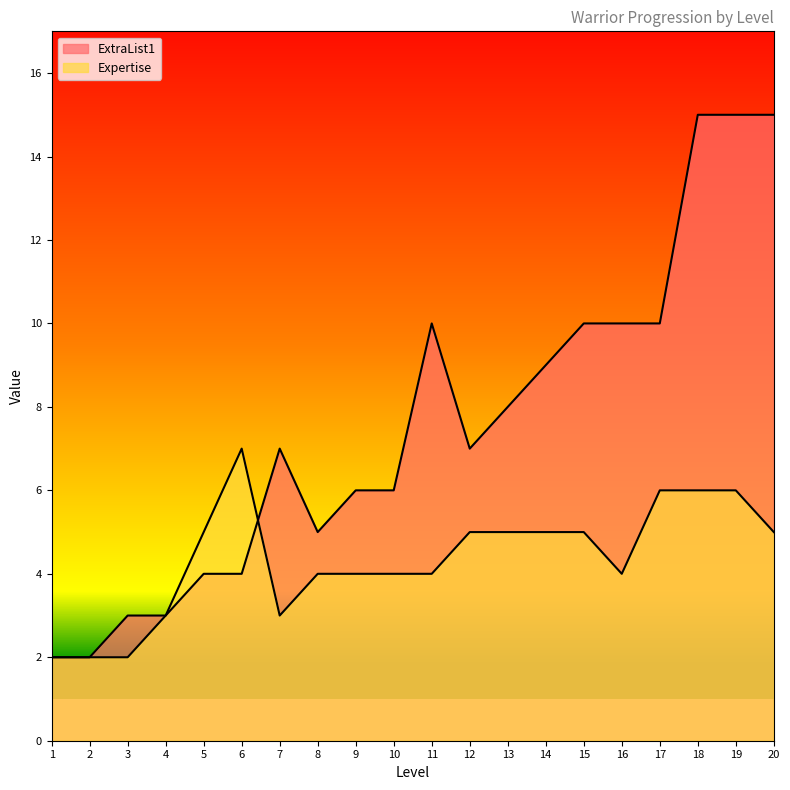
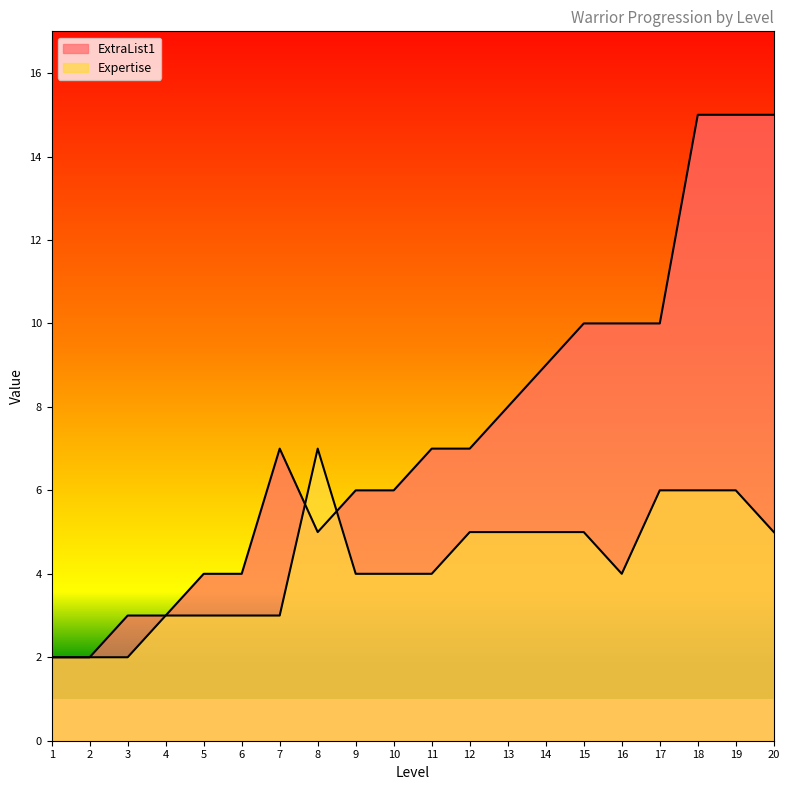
Expertise, 5: 5 -> 3
Expertise, 6: 7 -> 3
Expertise, 8: 4 -> 7
ExtraList1, 11: 10 -> 7
